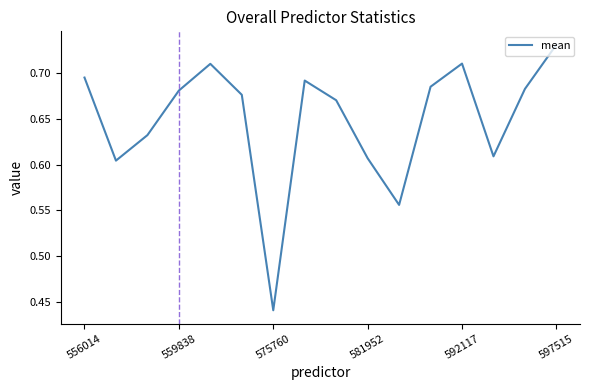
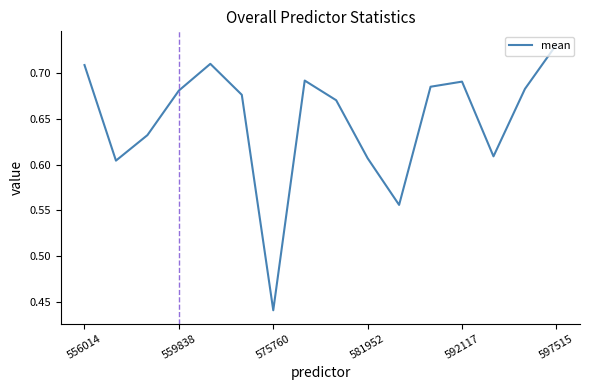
556014: 0.70 -> 0.71
592117: 0.71 -> 0.69
